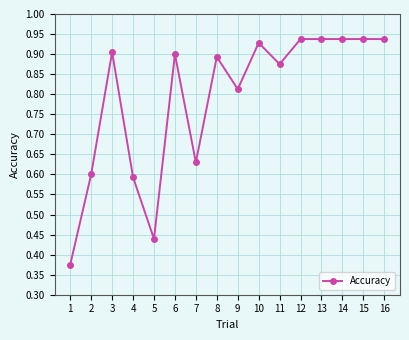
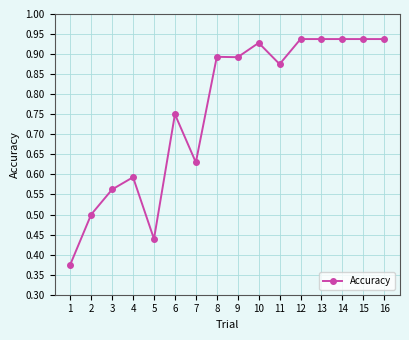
2: 0.6 -> 0.5
3: 0.91 -> 0.56
6: 0.90 -> 0.75
9: 0.81 -> 0.89
